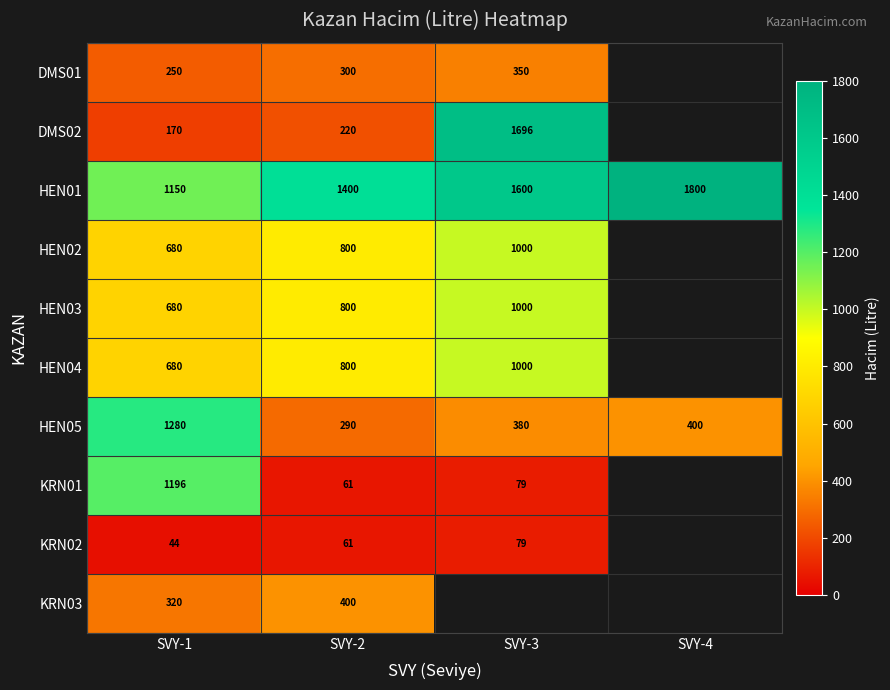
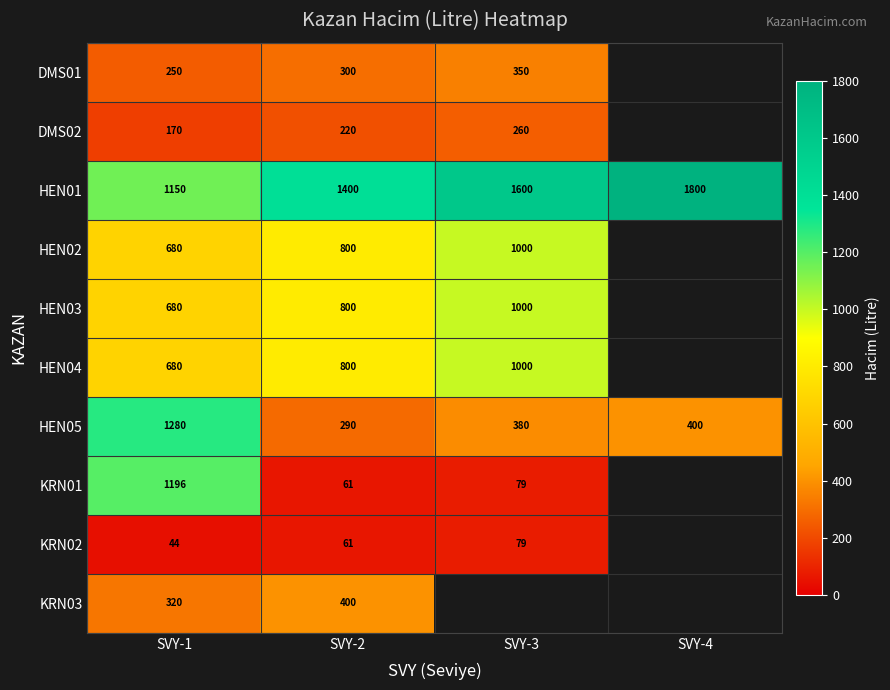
DMS02, SVY-3: 1696 -> 260
